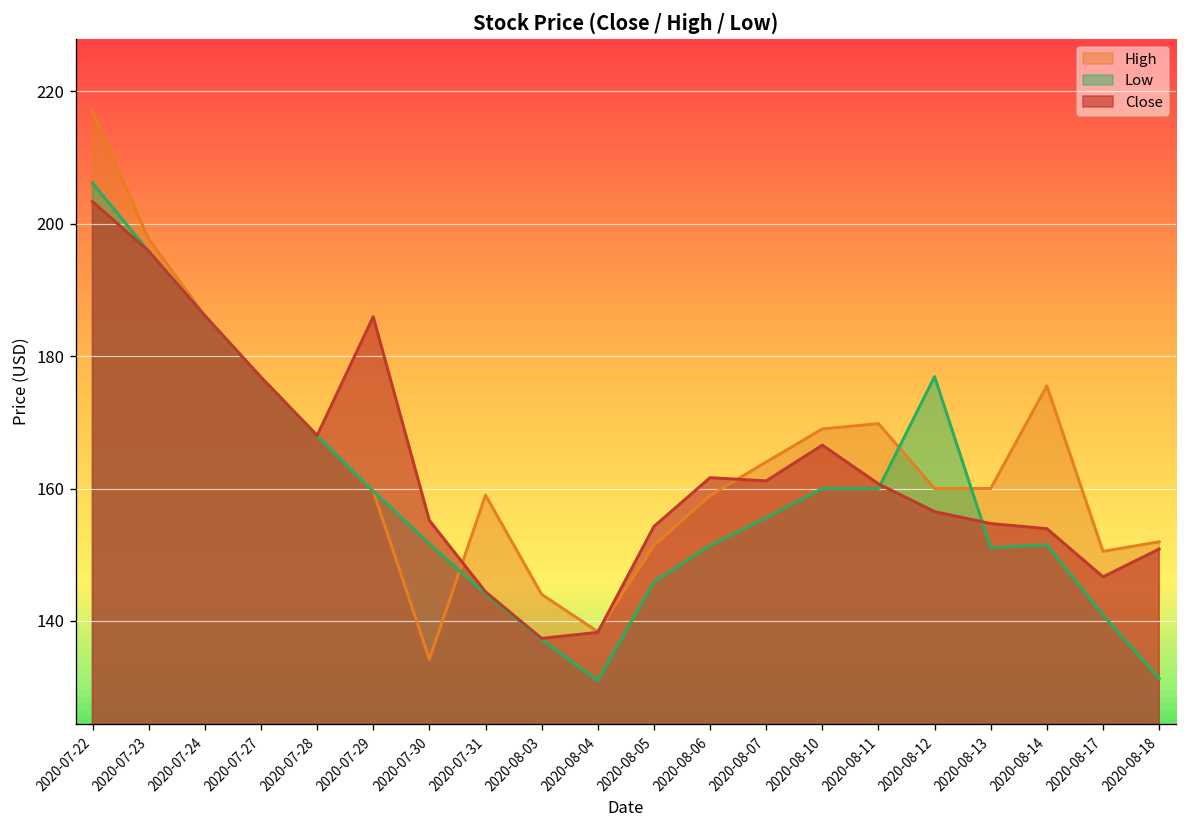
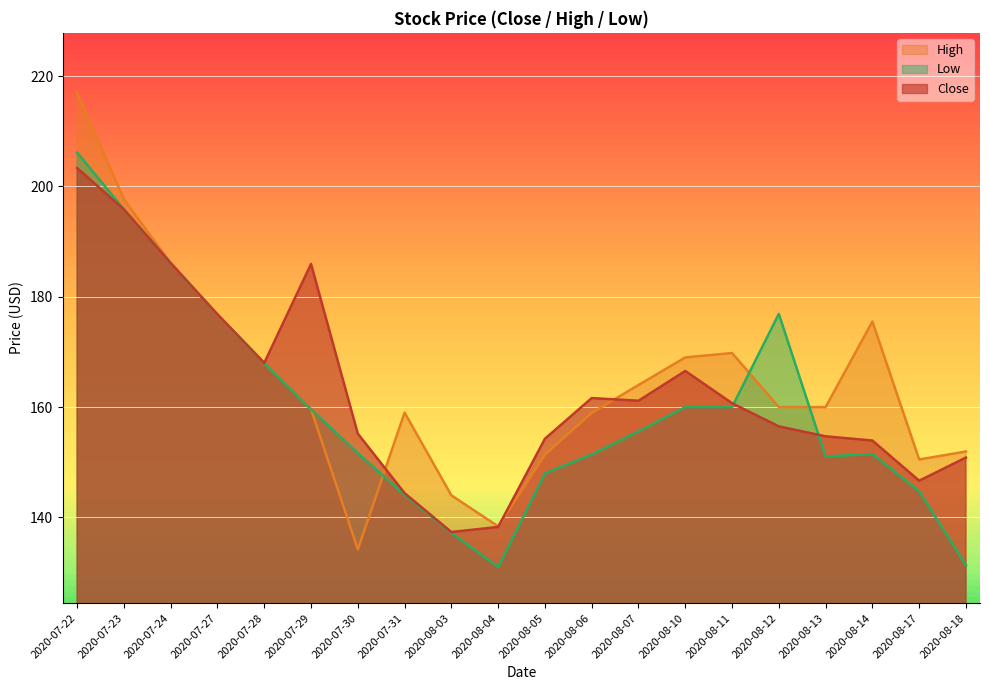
Low, 2020-08-05: 146 -> 148
Low, 2020-08-17: 141 -> 145
